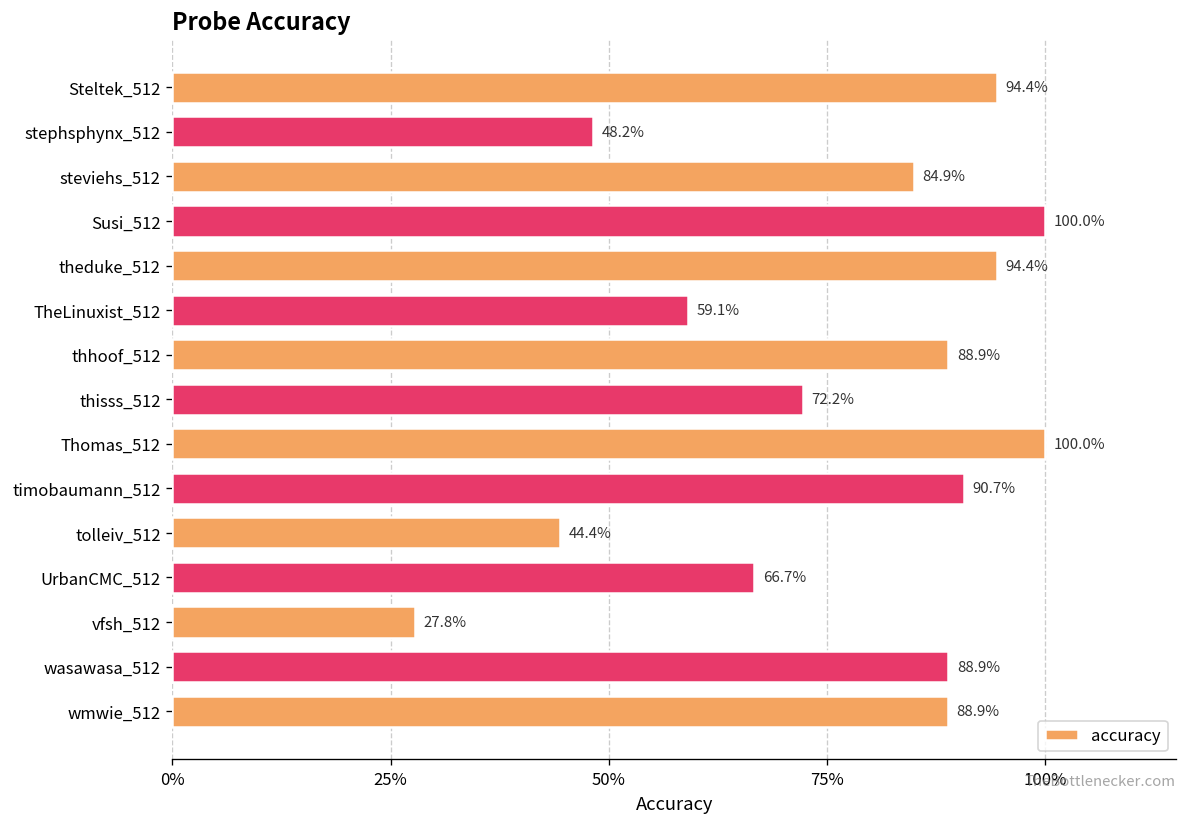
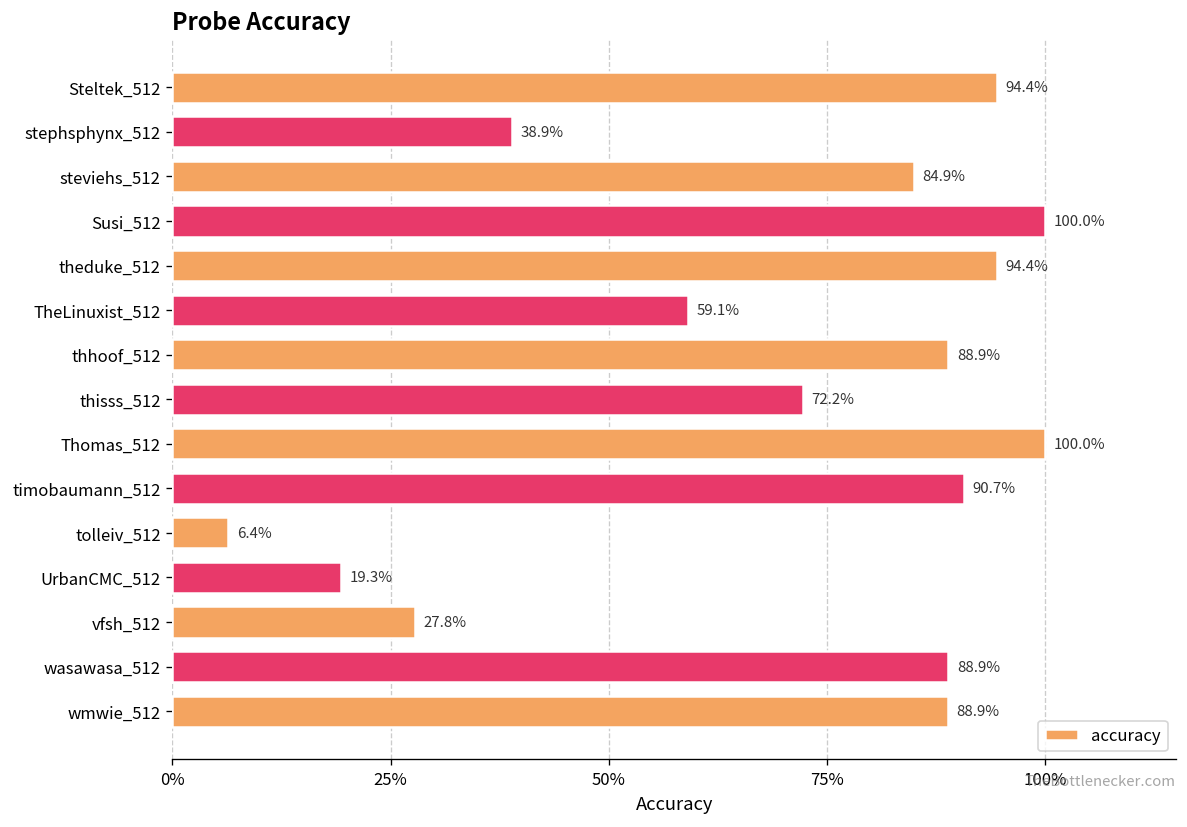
stephsphynx_512: 48.2% -> 38.9%
tolleiv_512: 44.4% -> 6.4%
UrbanCMC_512: 66.7% -> 19.3%
